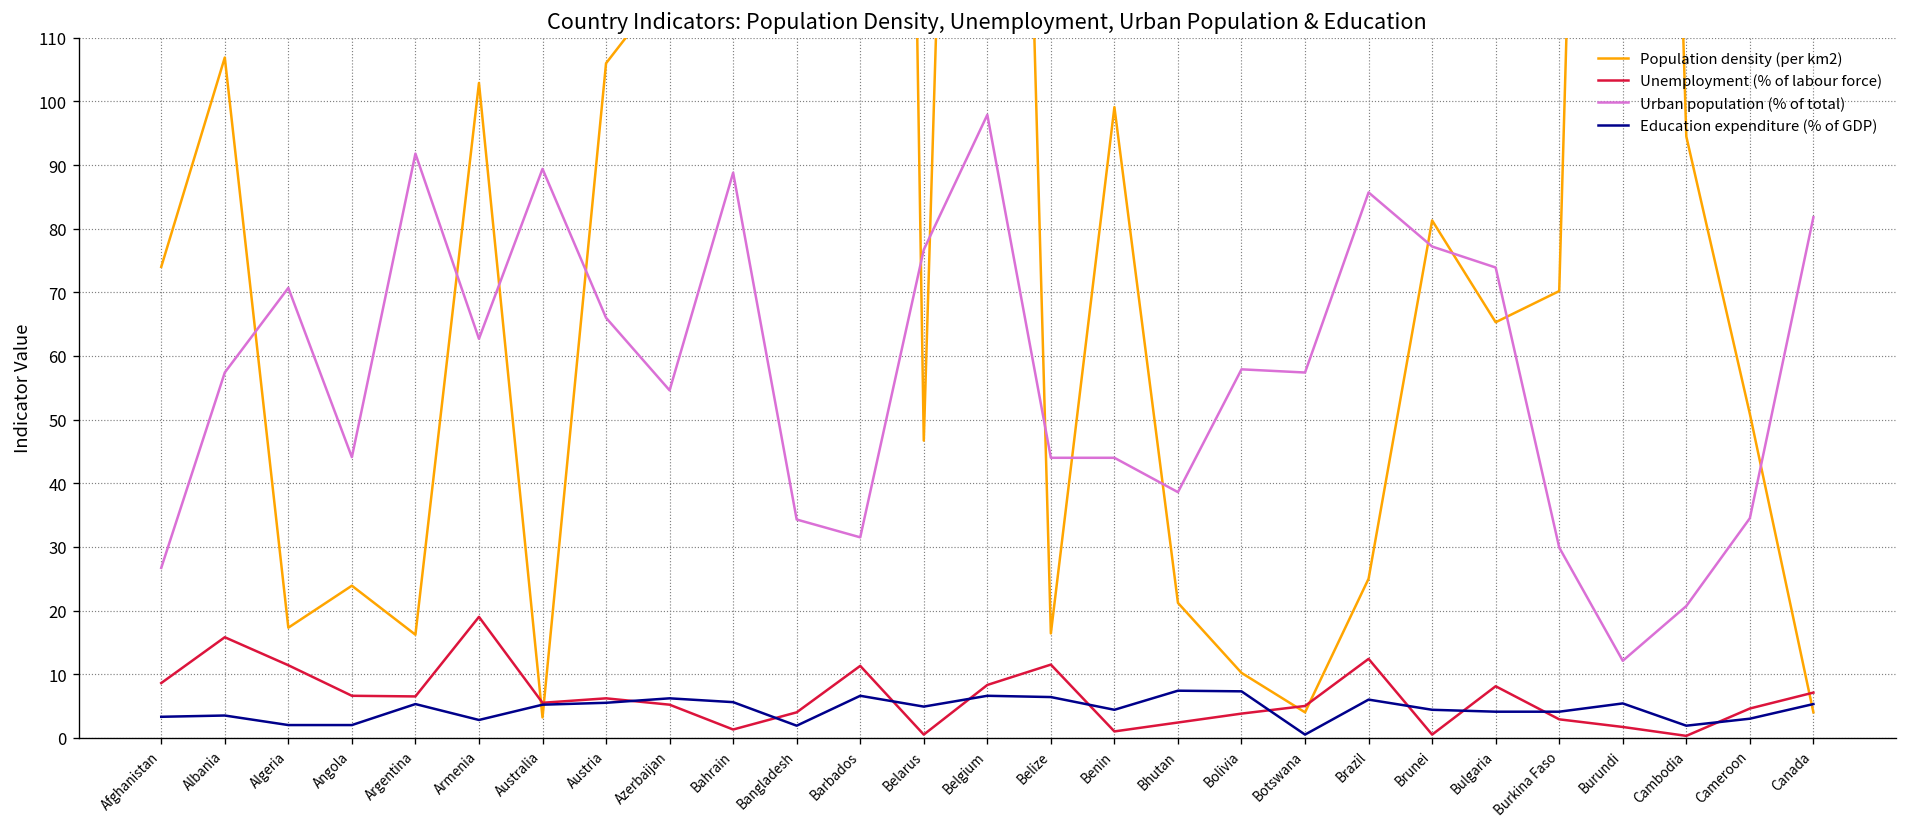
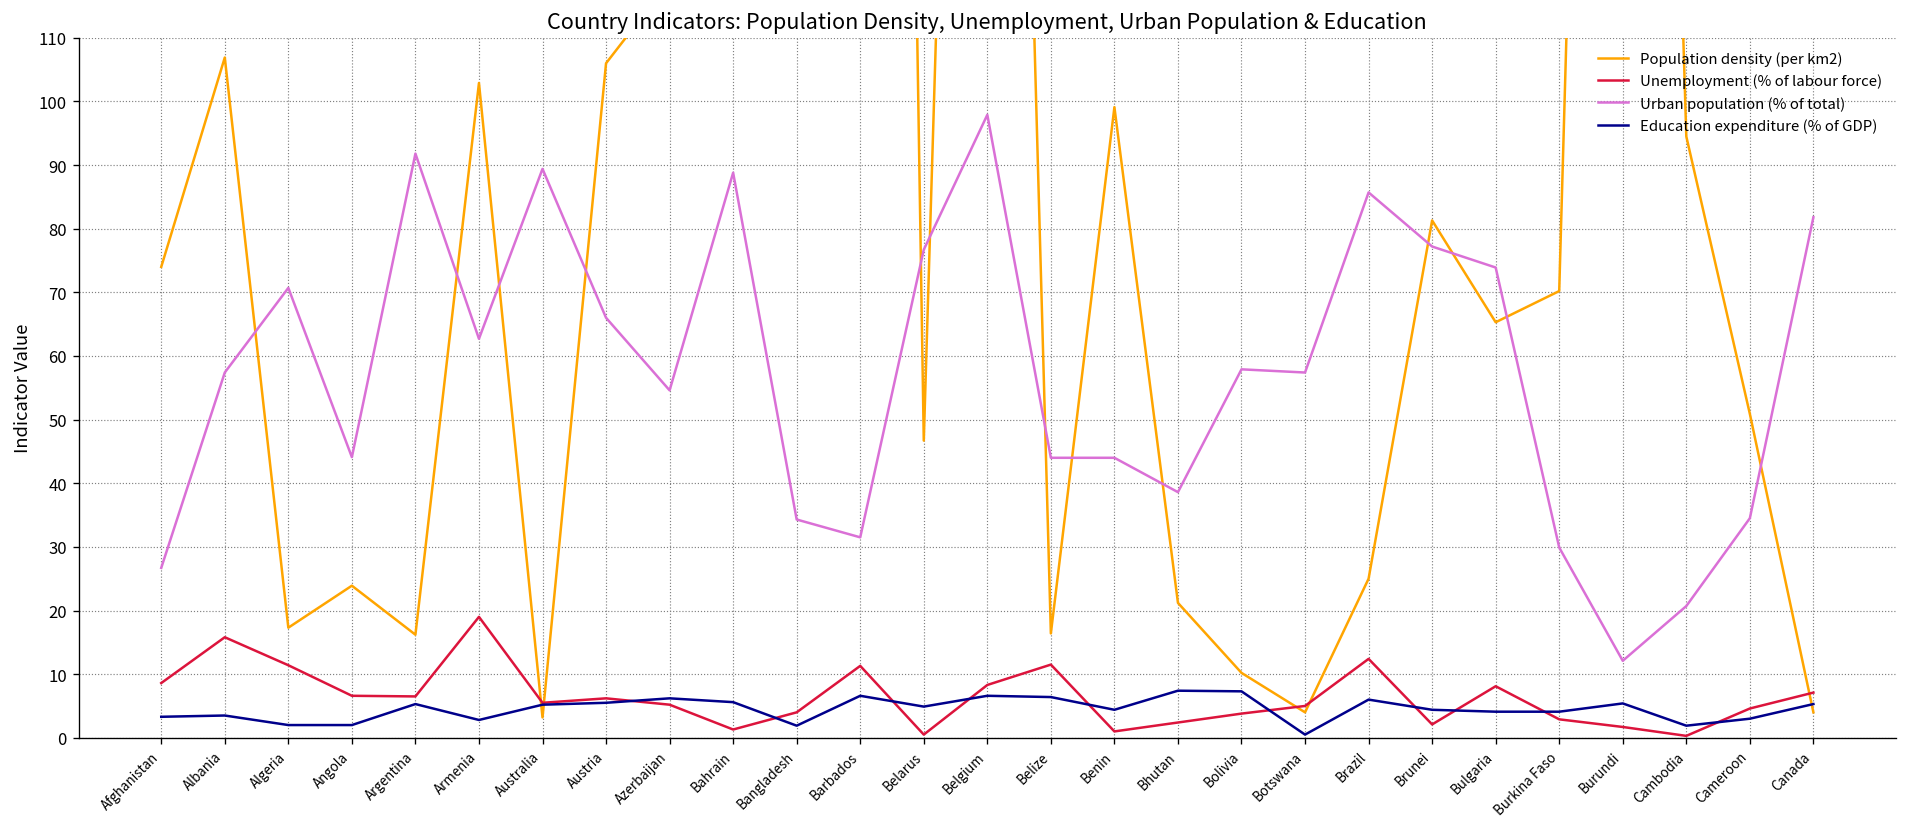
Unemployment (% of labour force), Brunei: 1 -> 2
